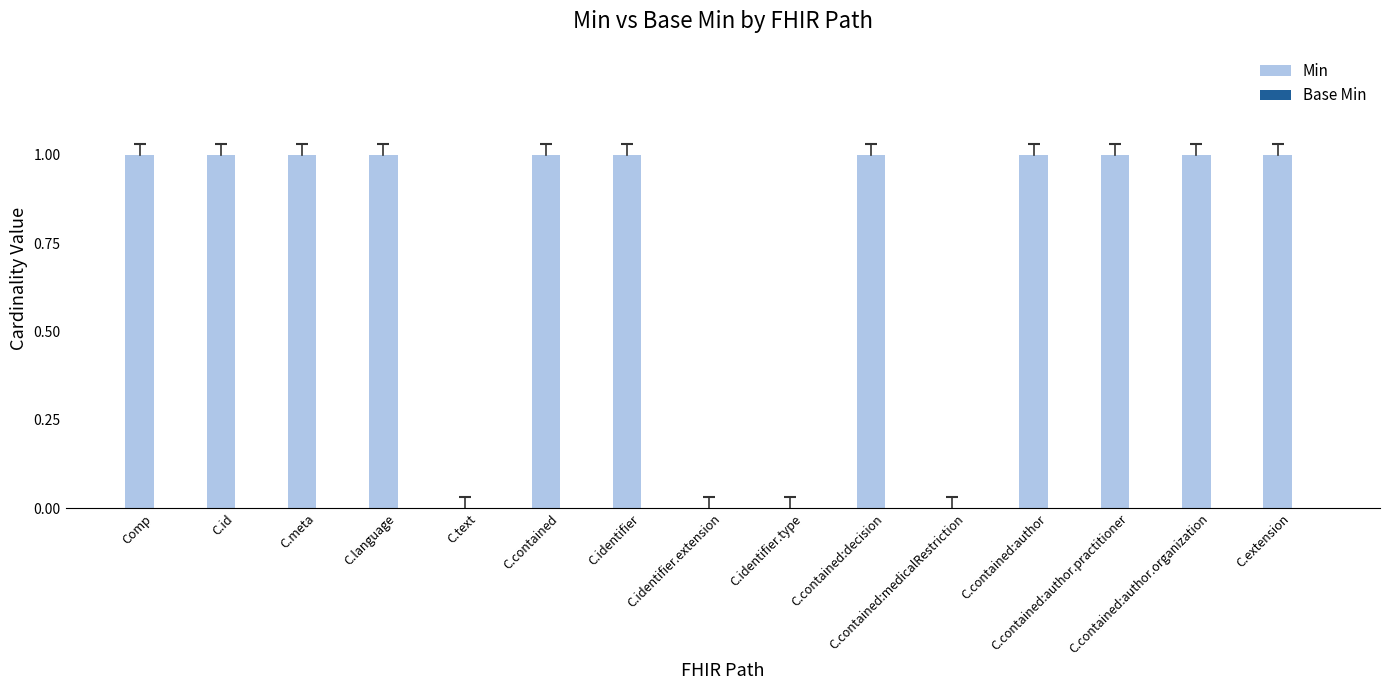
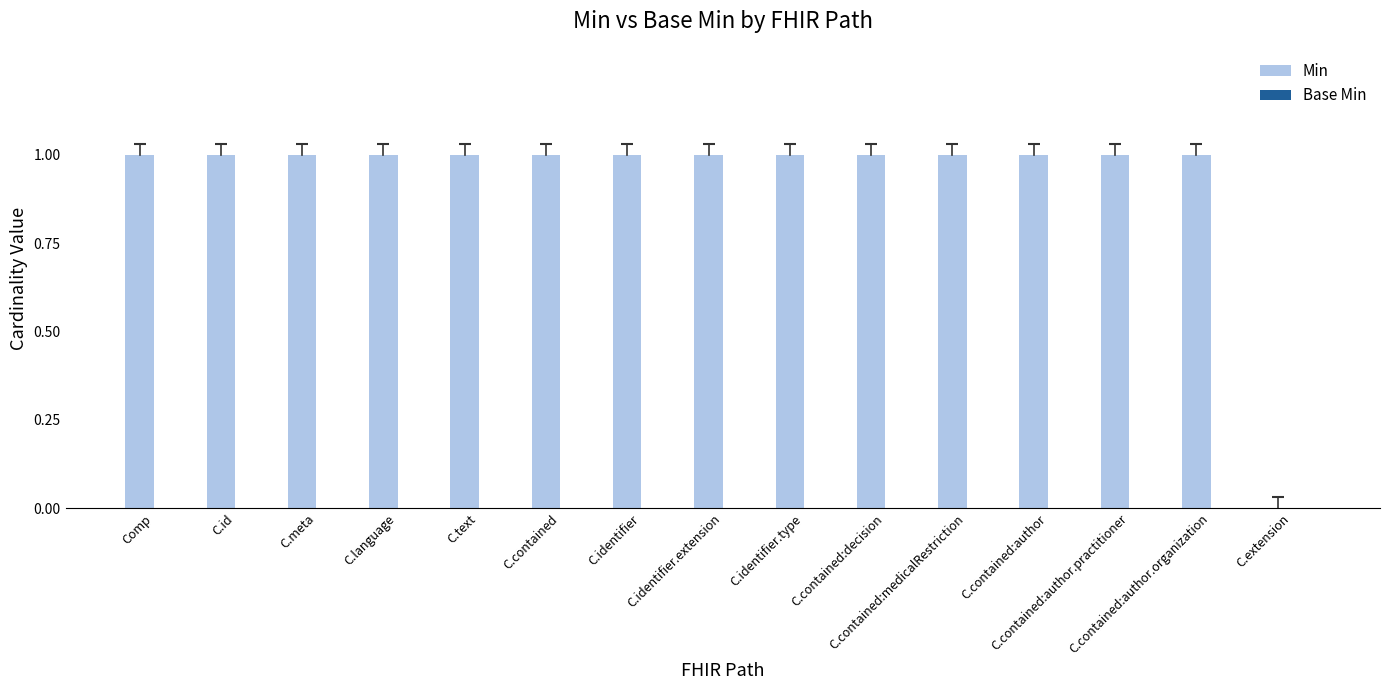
Min, C.text: 0 -> 1
Min, C.identifier.extension: 0 -> 1
Min, C.identifier.type: 0 -> 1
Min, C.contained:medicalRestriction: 0 -> 1
Min, C.extension: 1 -> 0
